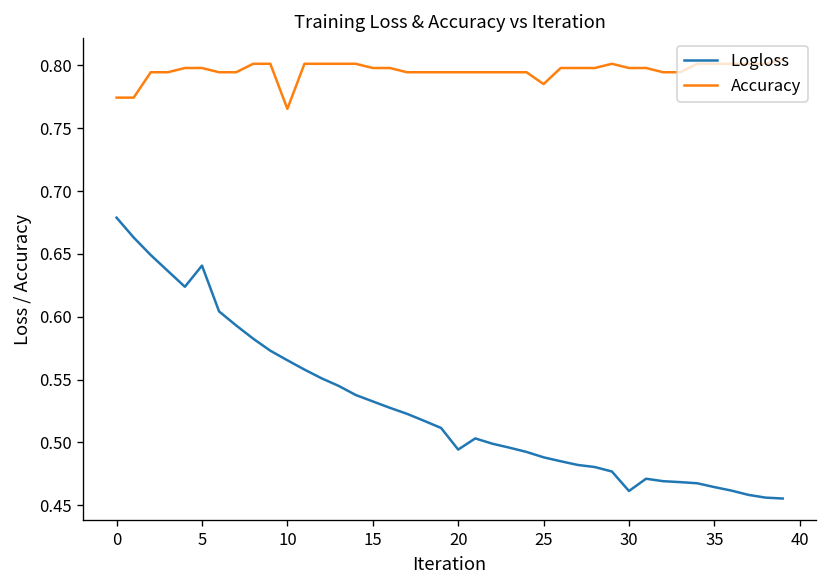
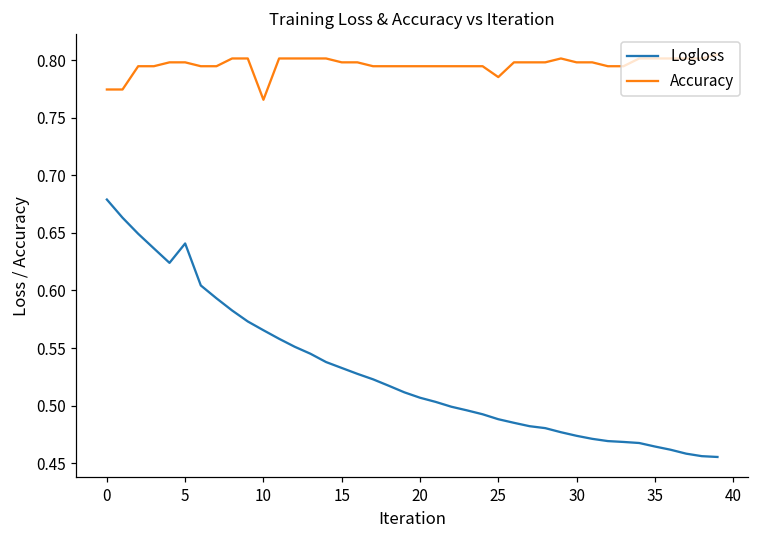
Logloss, 20: 0.494 -> 0.507
Logloss, 30: 0.461 -> 0.474
